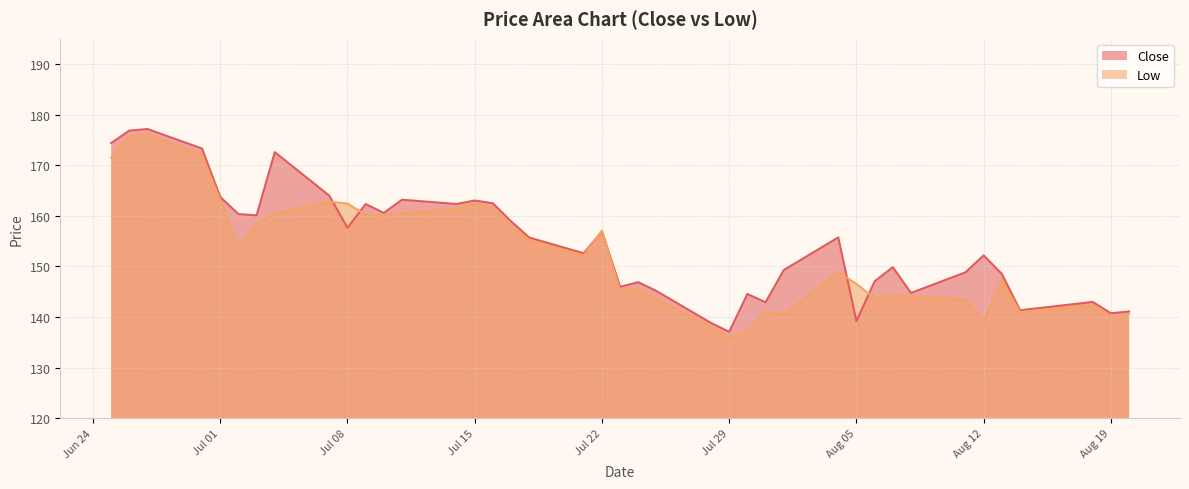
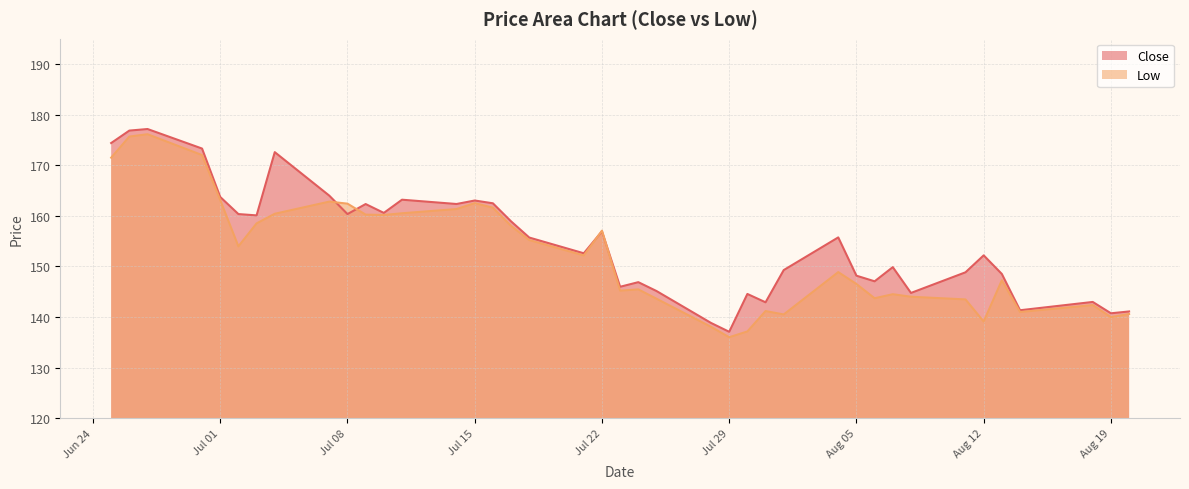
Close, Jul 08: 158 -> 160
Close, Aug 05: 139 -> 148
